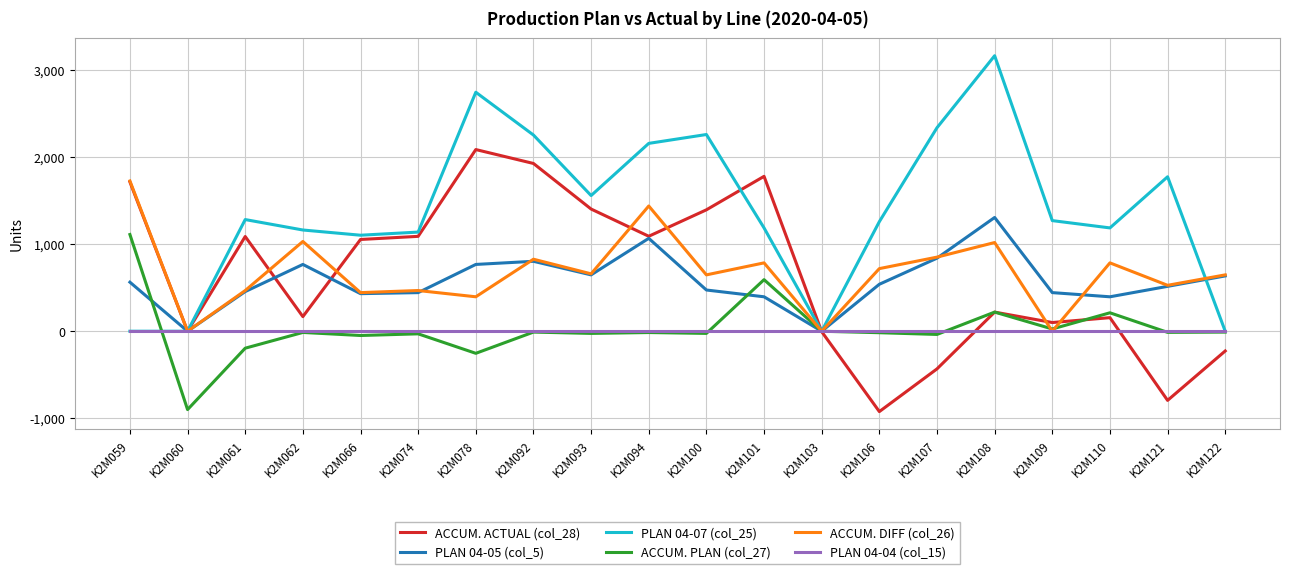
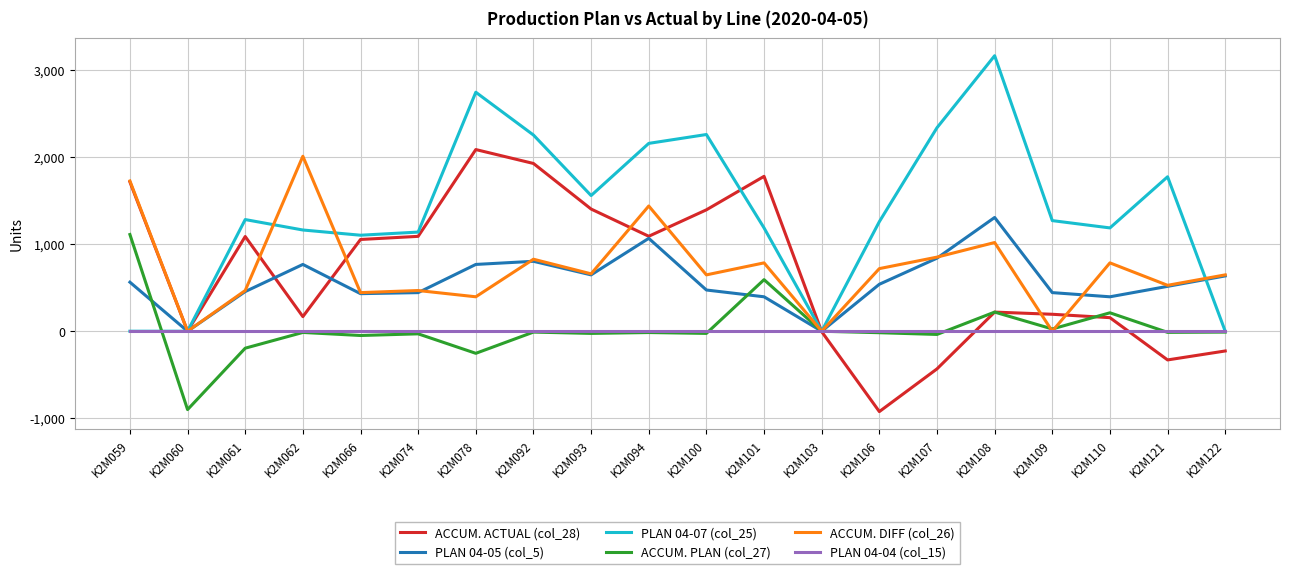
ACCUM. DIFF (col_26), K2M062: 1,000 -> 2,000
ACCUM. ACTUAL (col_28), K2M109: 100 -> 200
ACCUM. ACTUAL (col_28), K2M121: -800 -> -300
